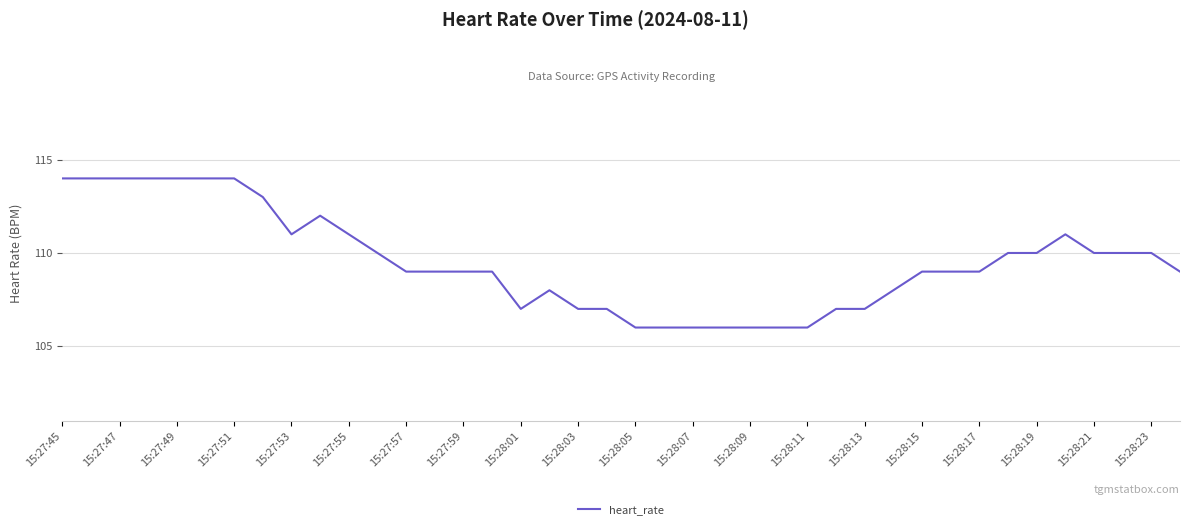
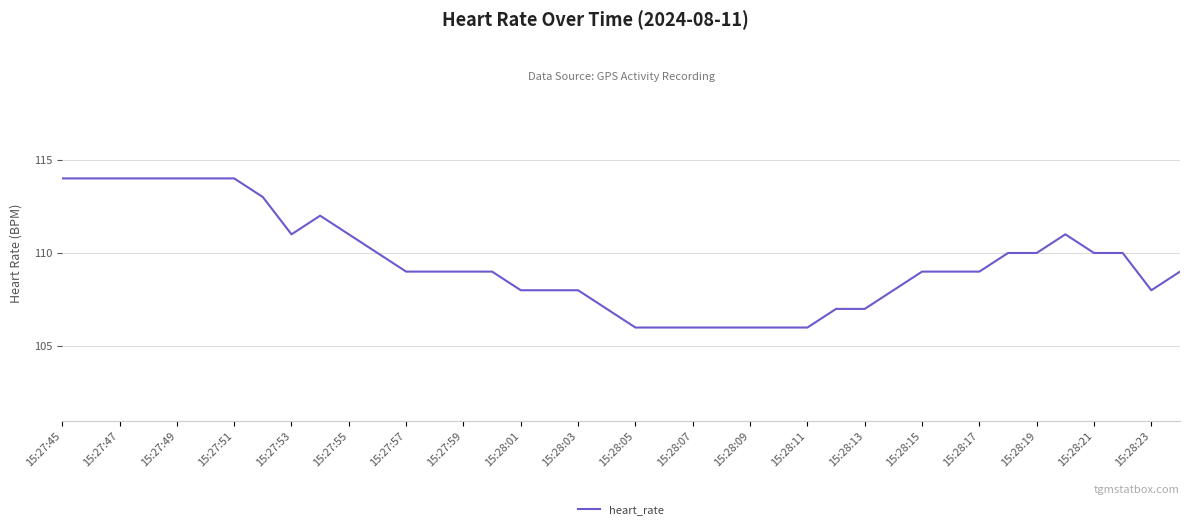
15:28:01: 107 -> 108
15:28:03: 107 -> 108
15:28:23: 110 -> 108
